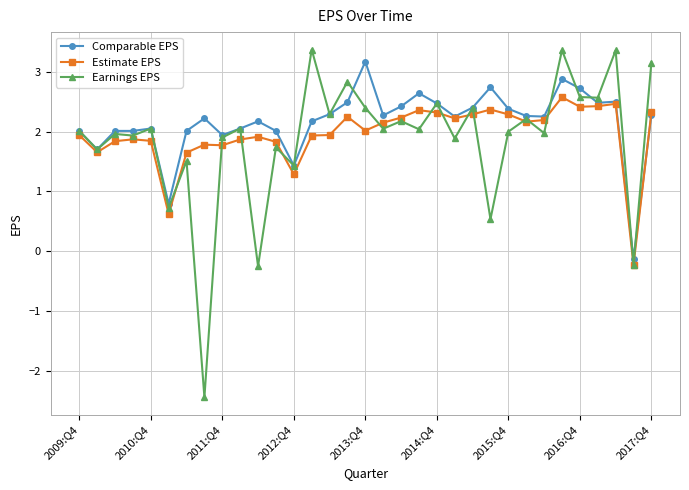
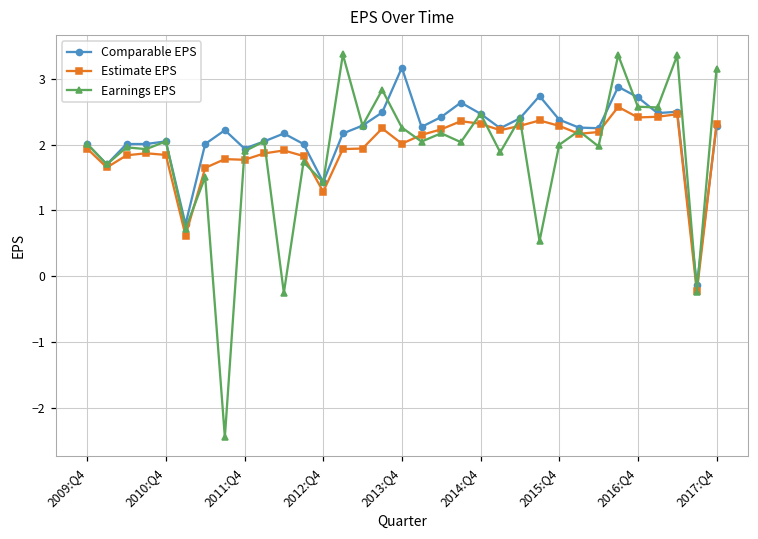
Earnings EPS, 2013:Q4: 2.4 -> 2.3
